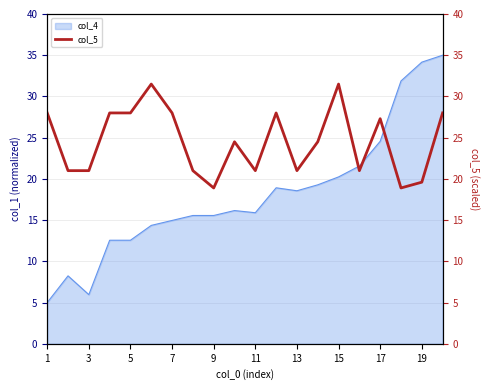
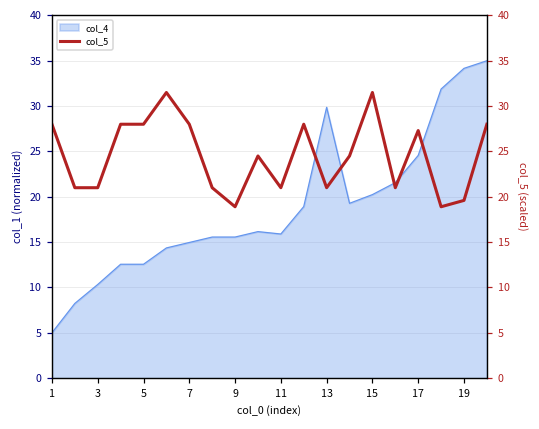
col_4, 3: 6 -> 10
col_4, 13: 19 -> 30
